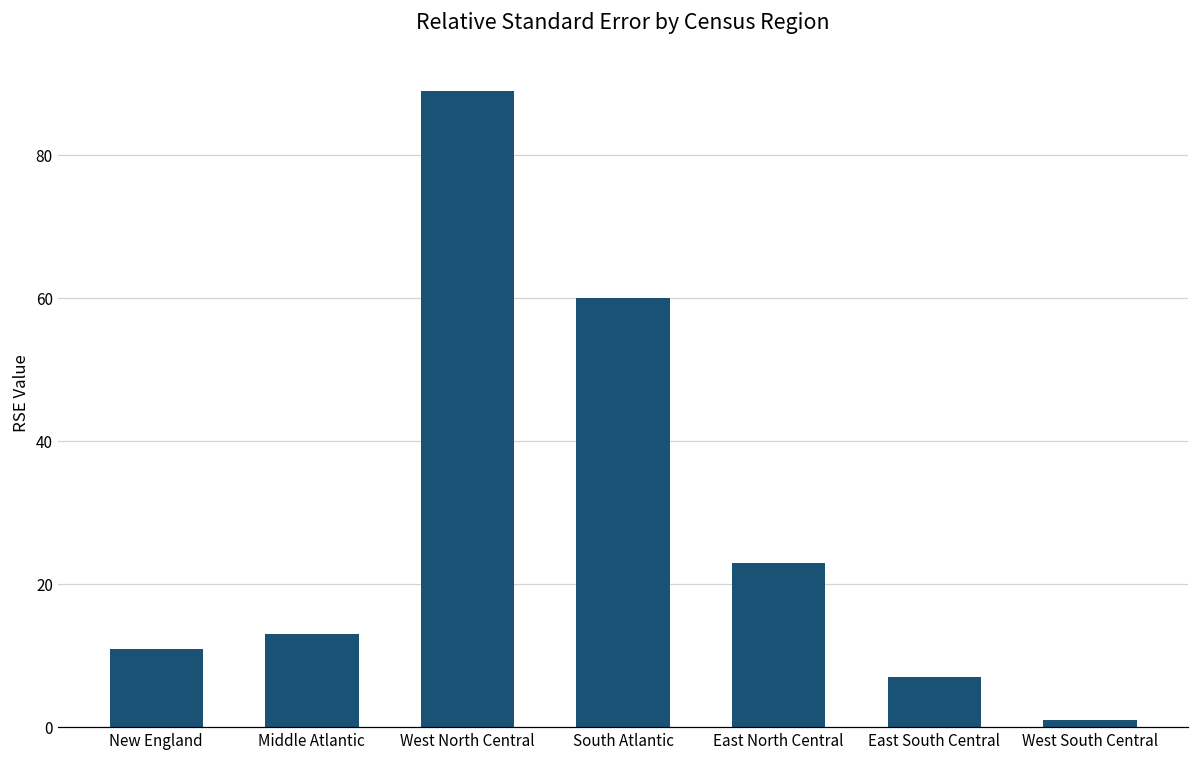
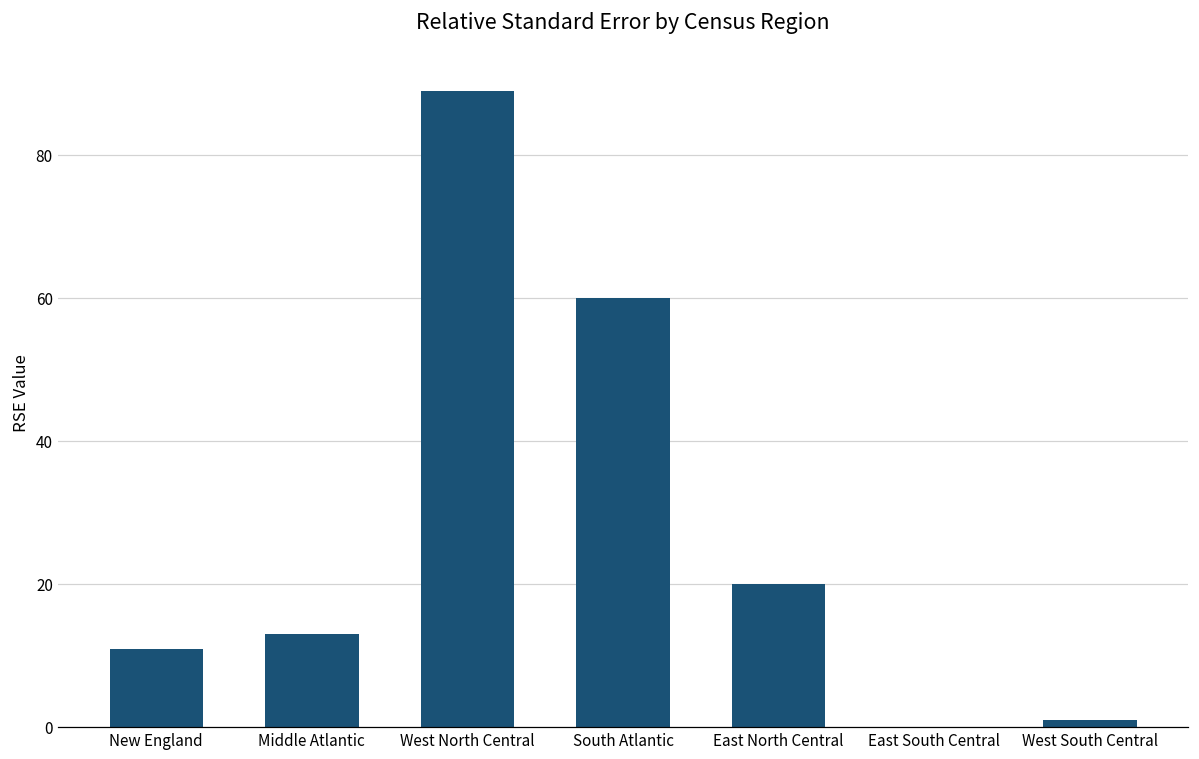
East North Central: 23 -> 20
East South Central: 7 -> 0
